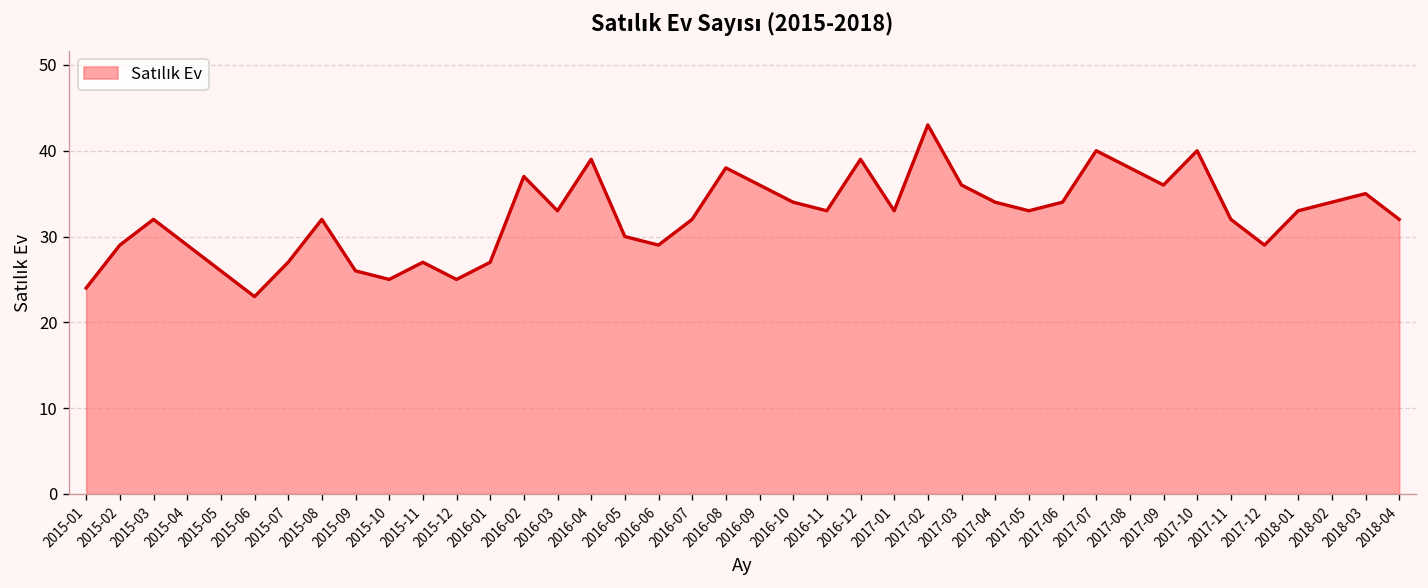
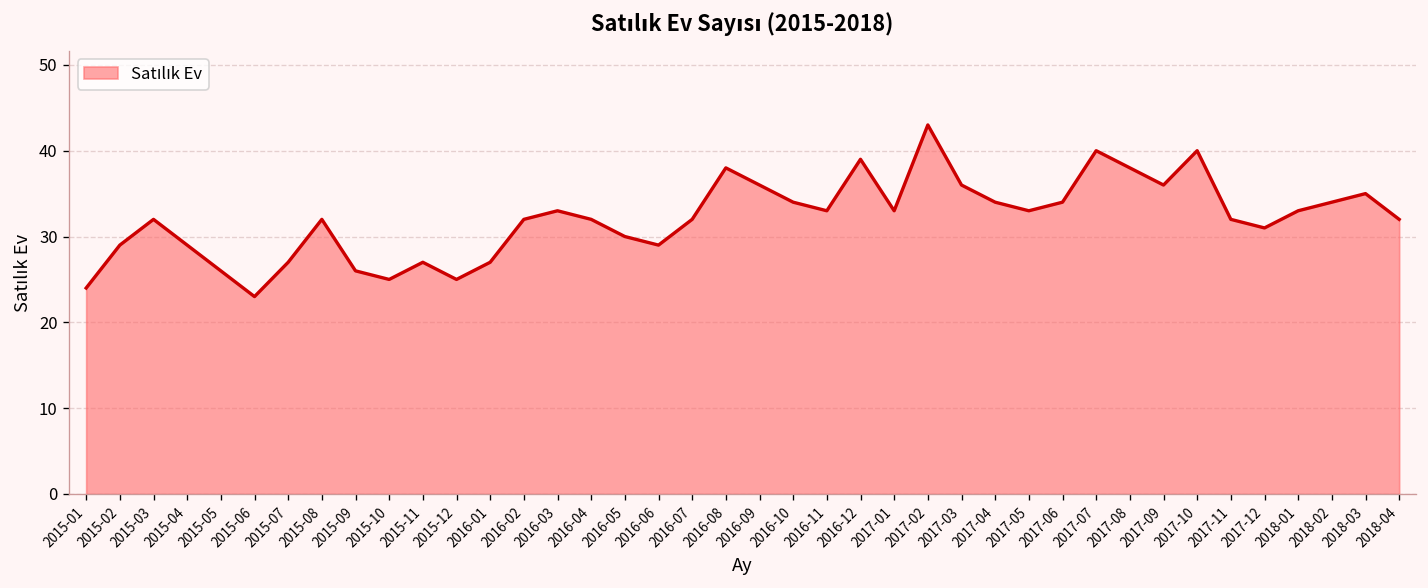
2016-02: 37 -> 32
2016-04: 39 -> 32
2017-12: 29 -> 31
